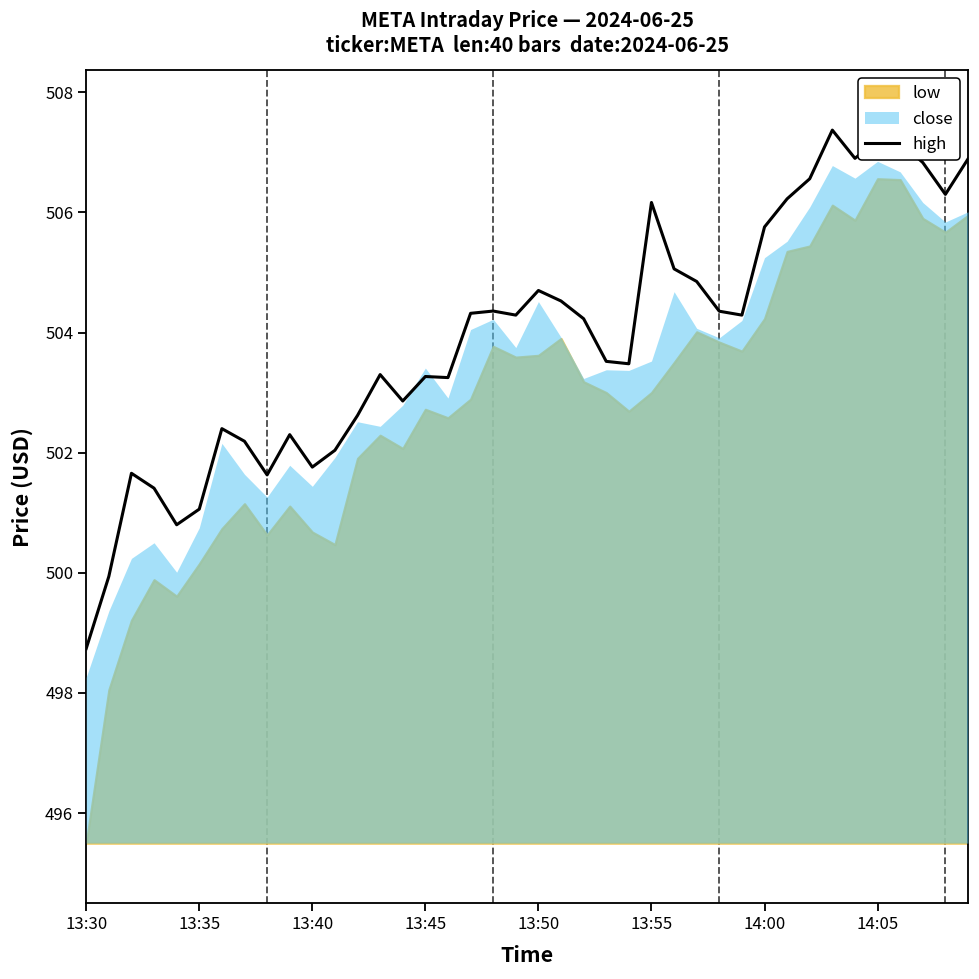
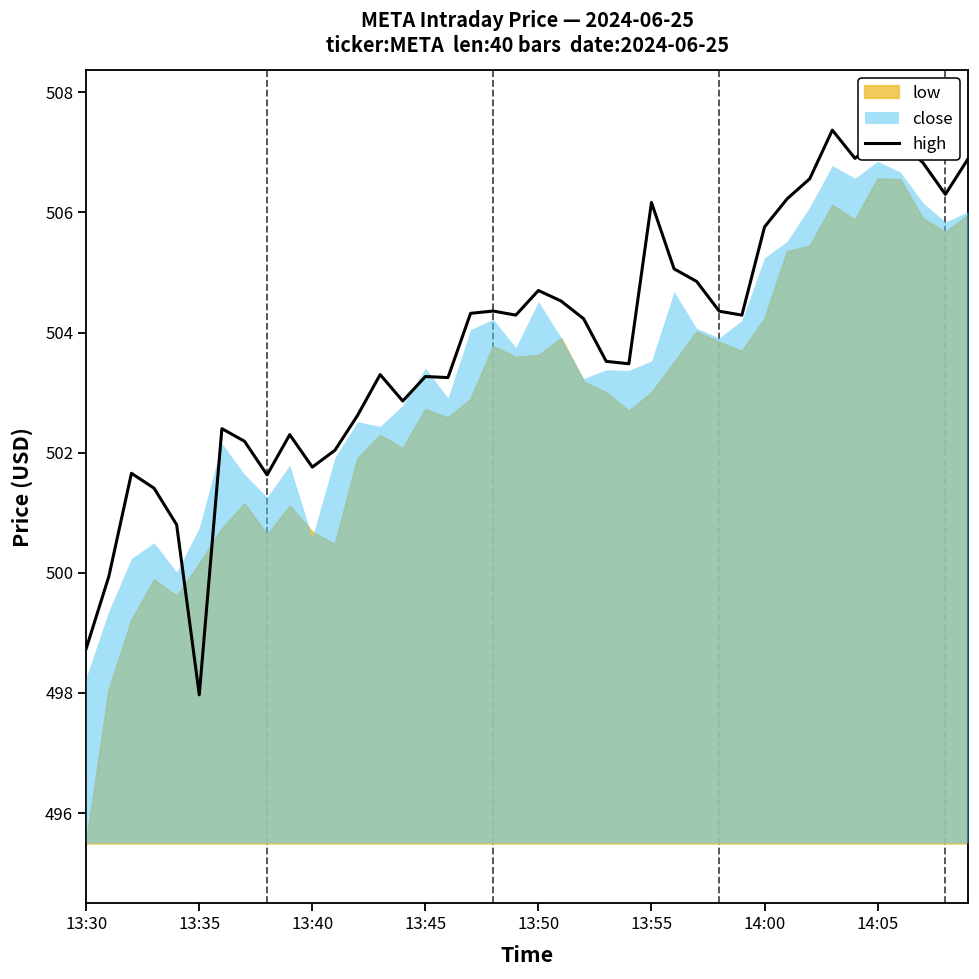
high, 13:35: 501.1 -> 498.0
close, 13:40: 501.4 -> 500.6
